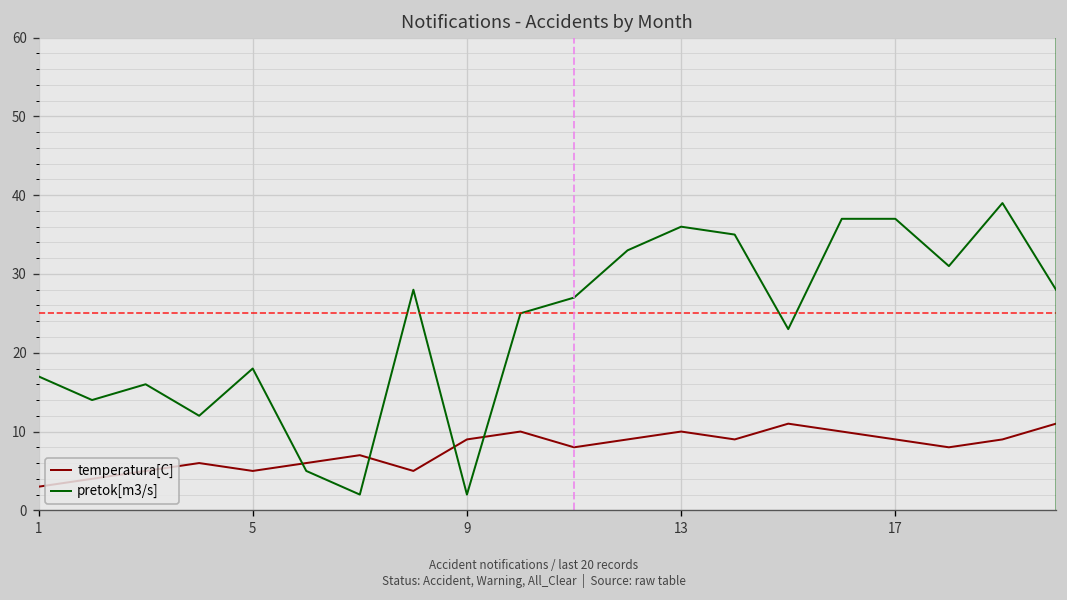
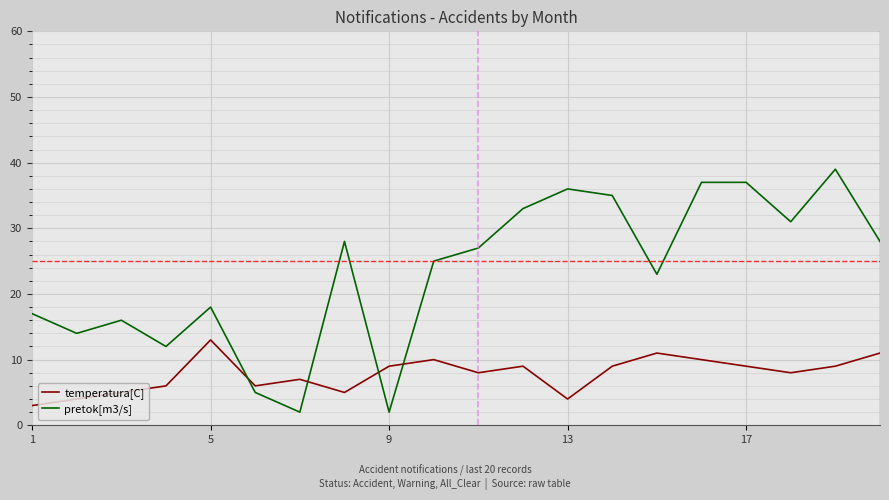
temperatura[C], 5: 5 -> 13
temperatura[C], 13: 10 -> 4
